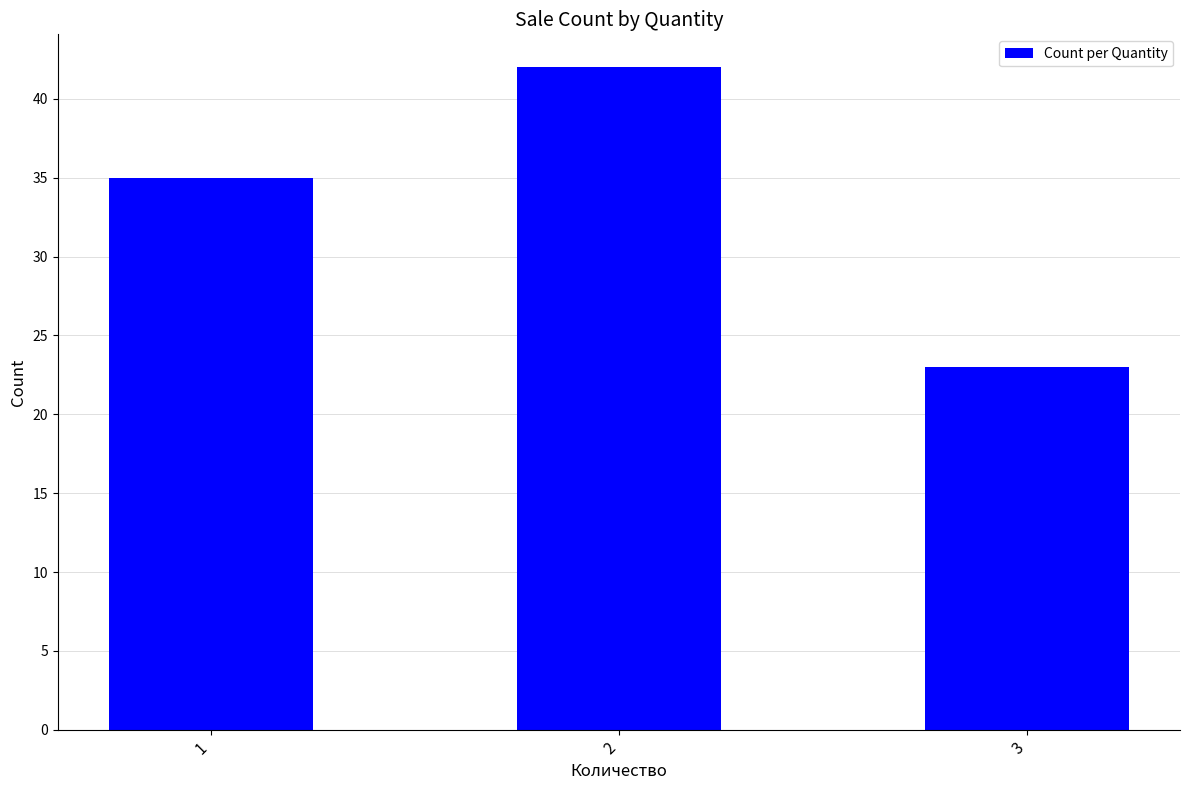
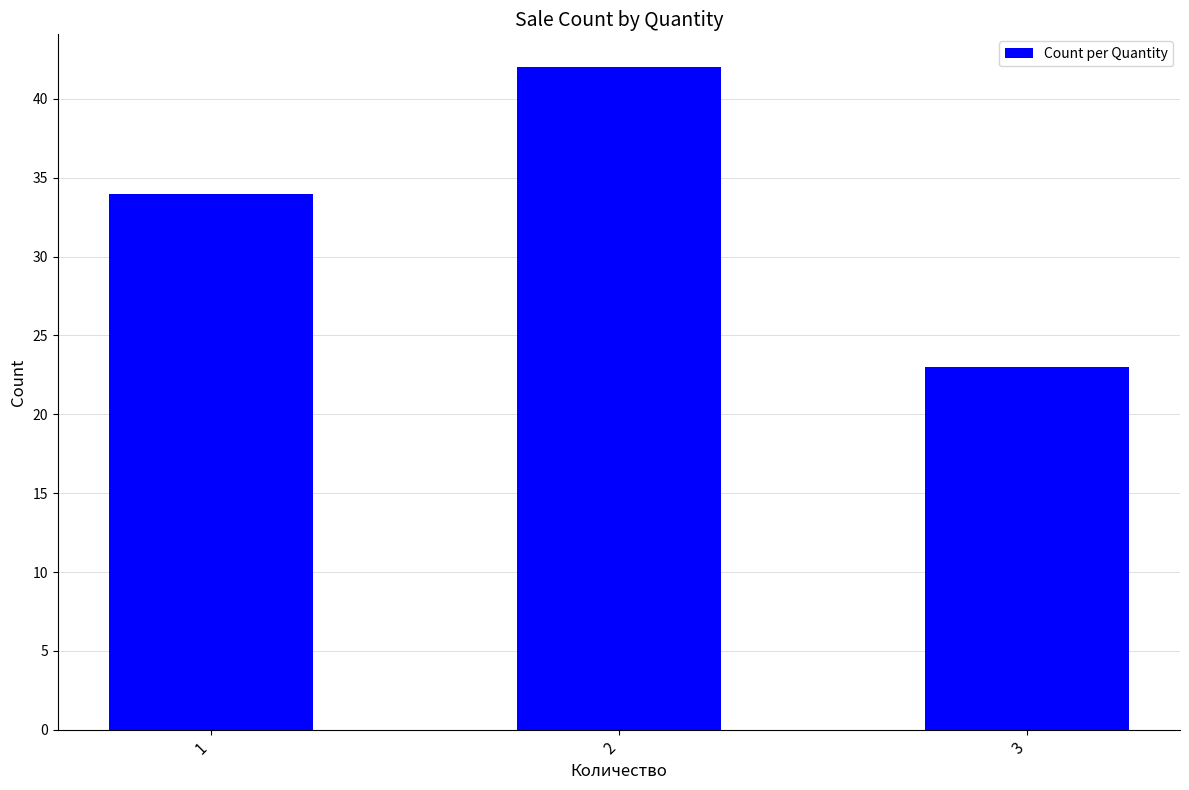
1: 35 -> 34
